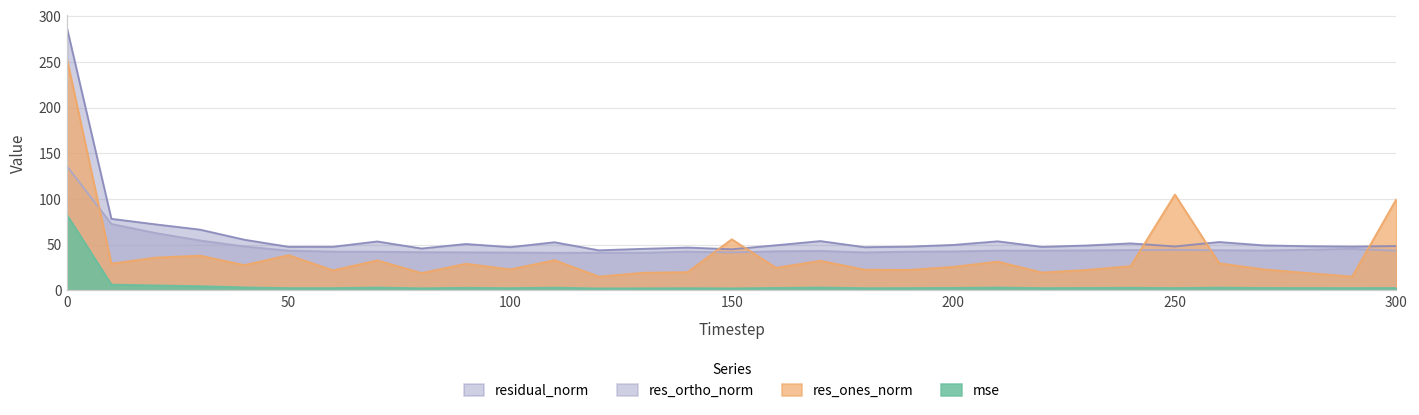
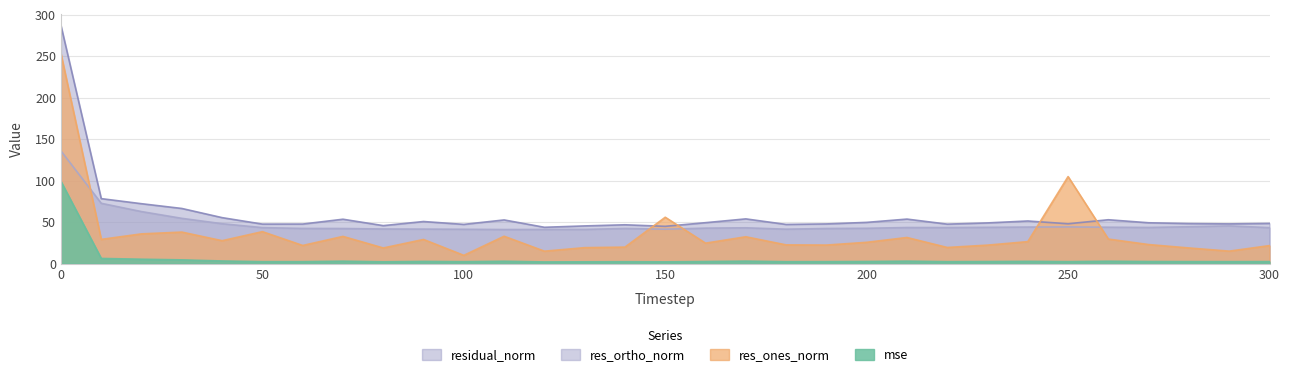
mse, 0: 80 -> 100
res_ones_norm, 100: 20 -> 10
res_ones_norm, 300: 100 -> 20
